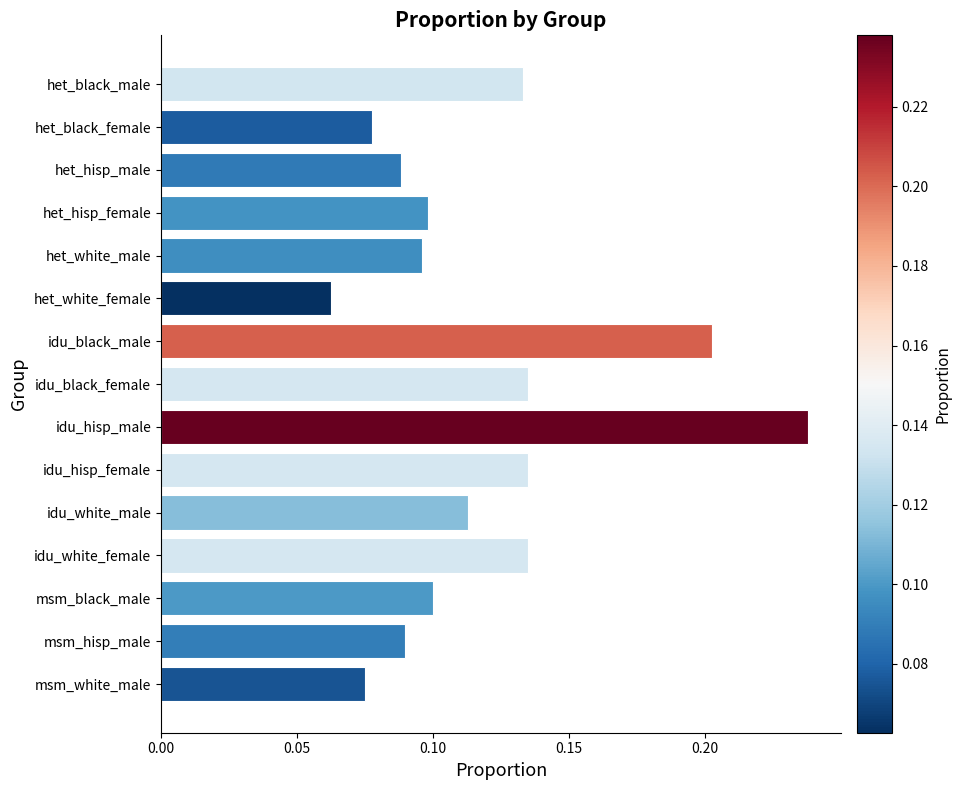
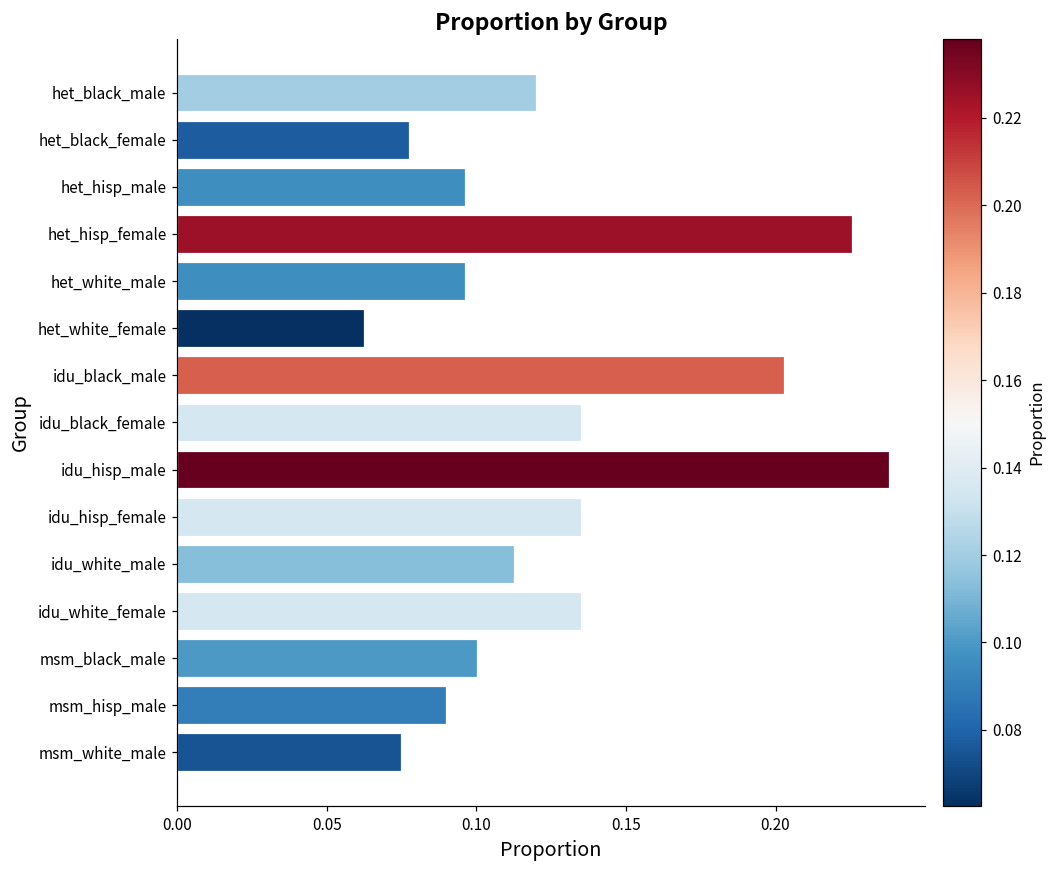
het_black_male: 0.133 -> 0.120
het_hisp_male: 0.088 -> 0.096
het_hisp_female: 0.098 -> 0.226
